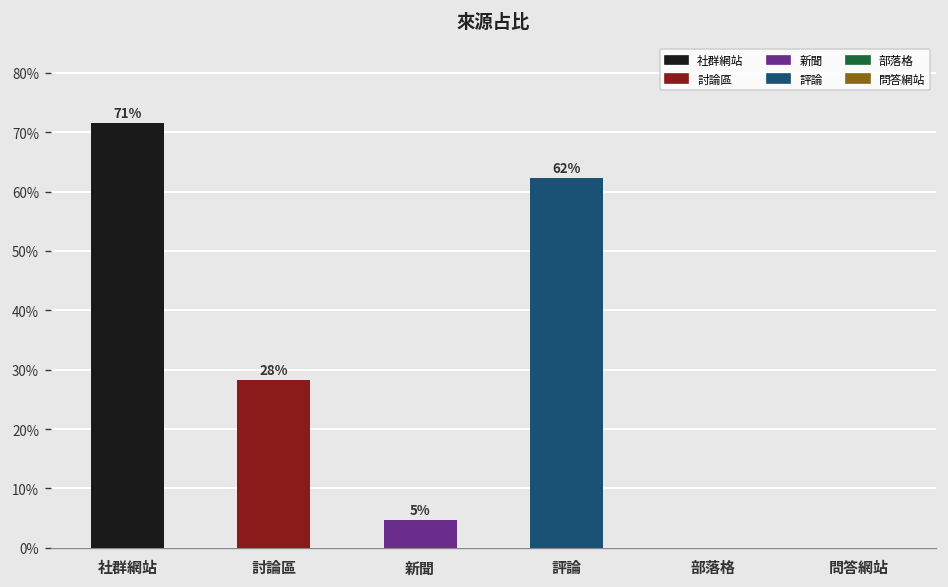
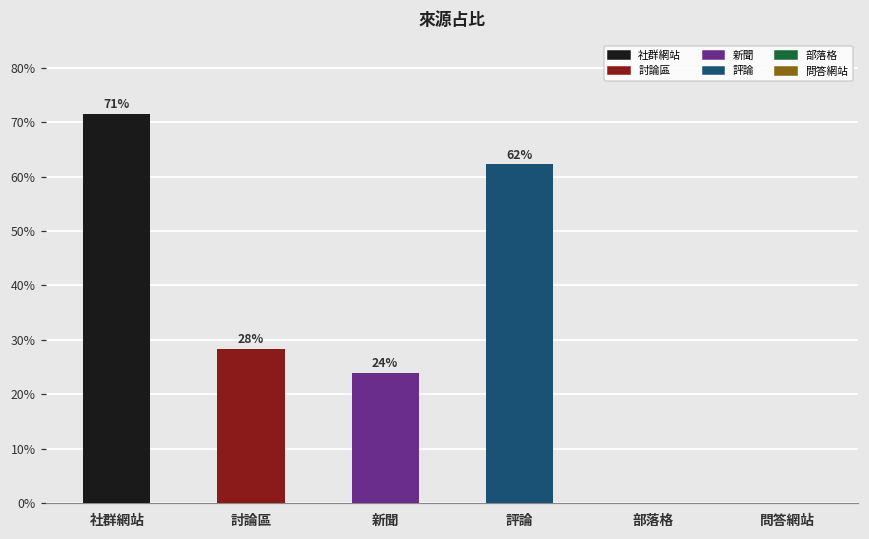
新聞: 5% -> 24%
